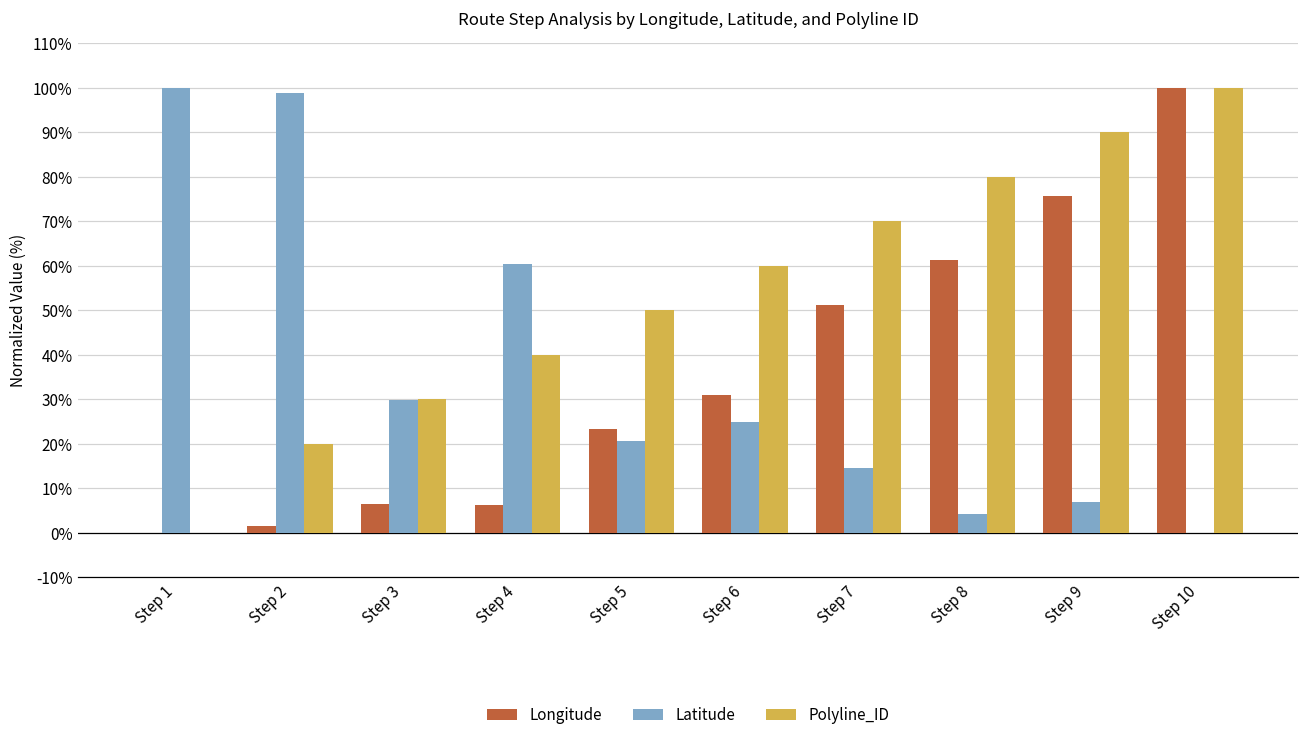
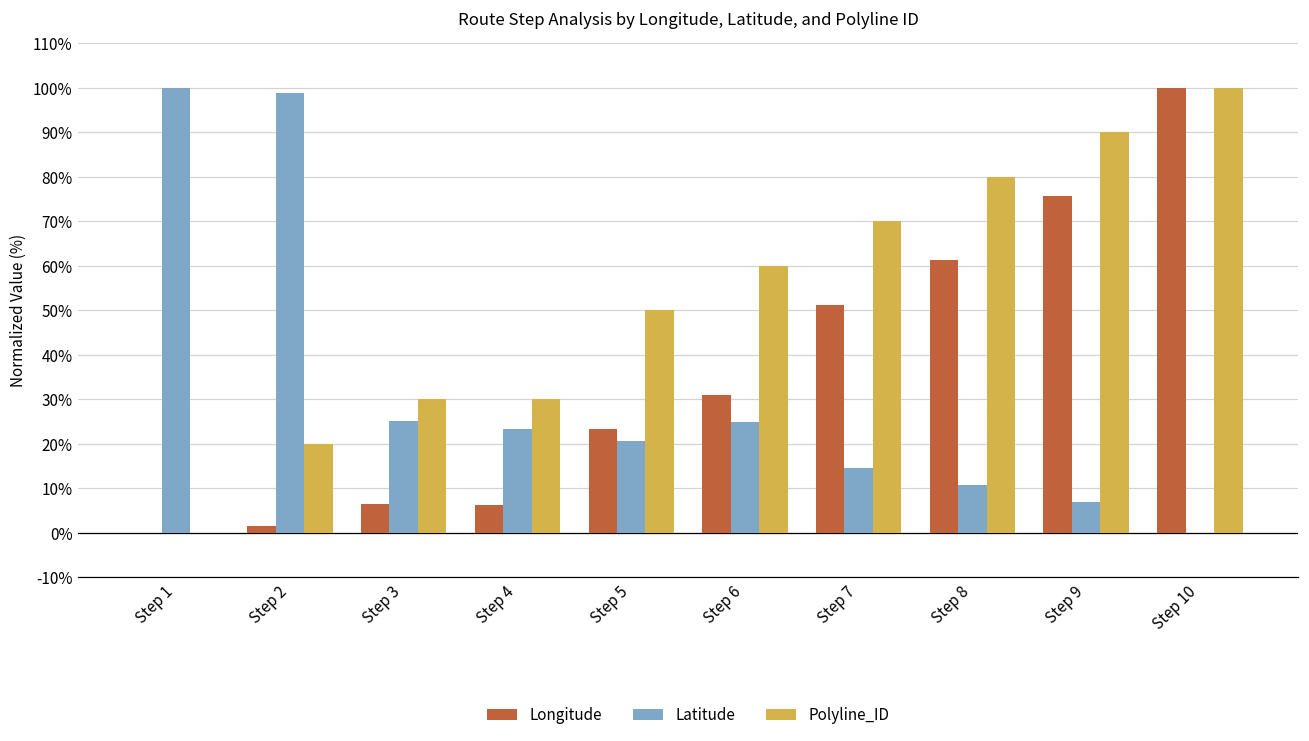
Latitude, Step 3: 30% -> 25%
Latitude, Step 4: 61% -> 23%
Polyline_ID, Step 4: 40% -> 30%
Latitude, Step 8: 4% -> 11%
